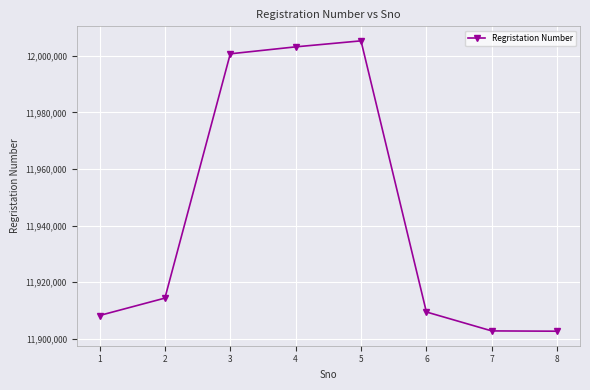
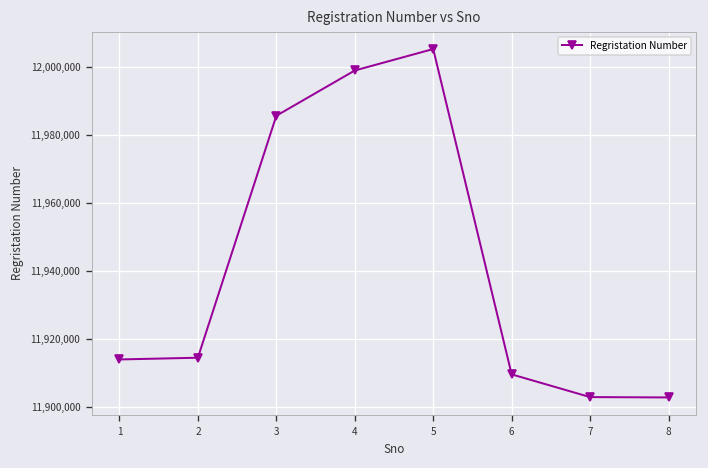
1: 11,908,000 -> 11,914,000
3: 12,001,000 -> 11,986,000
4: 12,003,000 -> 11,999,000
